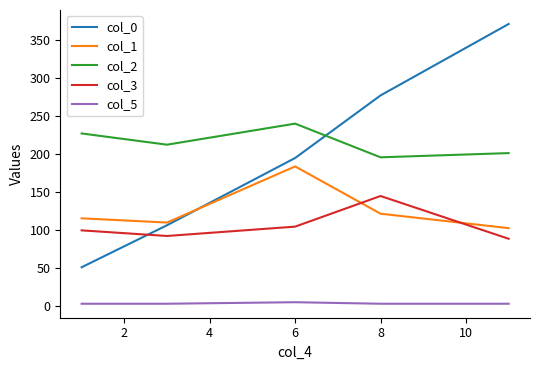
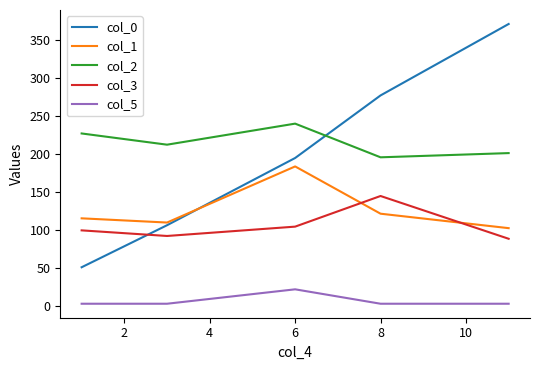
col_5, 6: 10 -> 20
